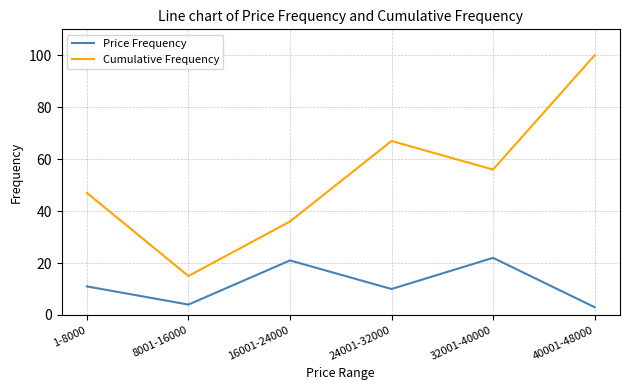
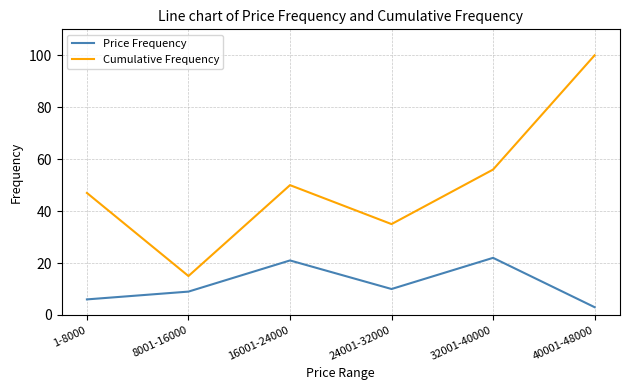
Price Frequency, 1-8000: 11 -> 6
Price Frequency, 8001-16000: 4 -> 9
Cumulative Frequency, 16001-24000: 36 -> 50
Cumulative Frequency, 24001-32000: 67 -> 35
